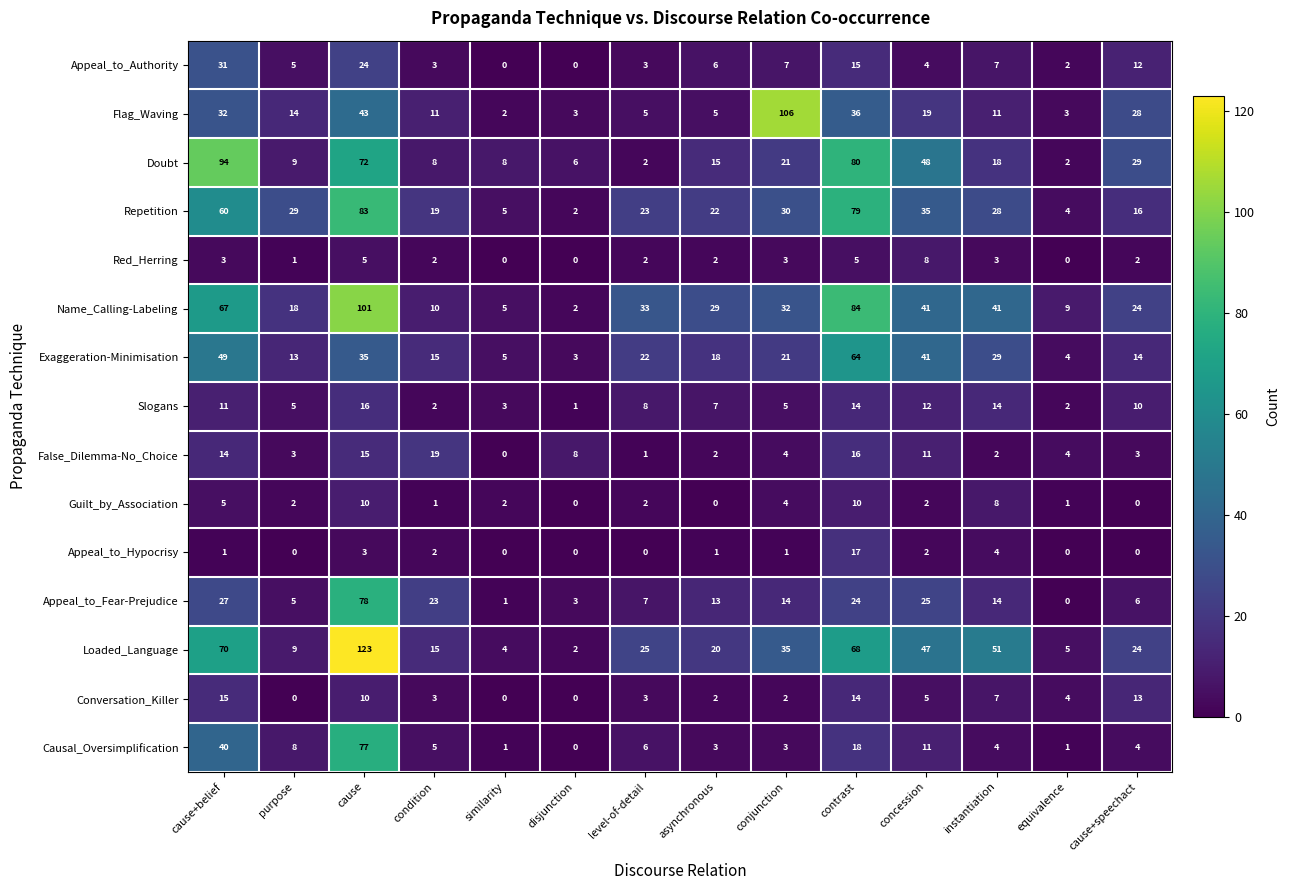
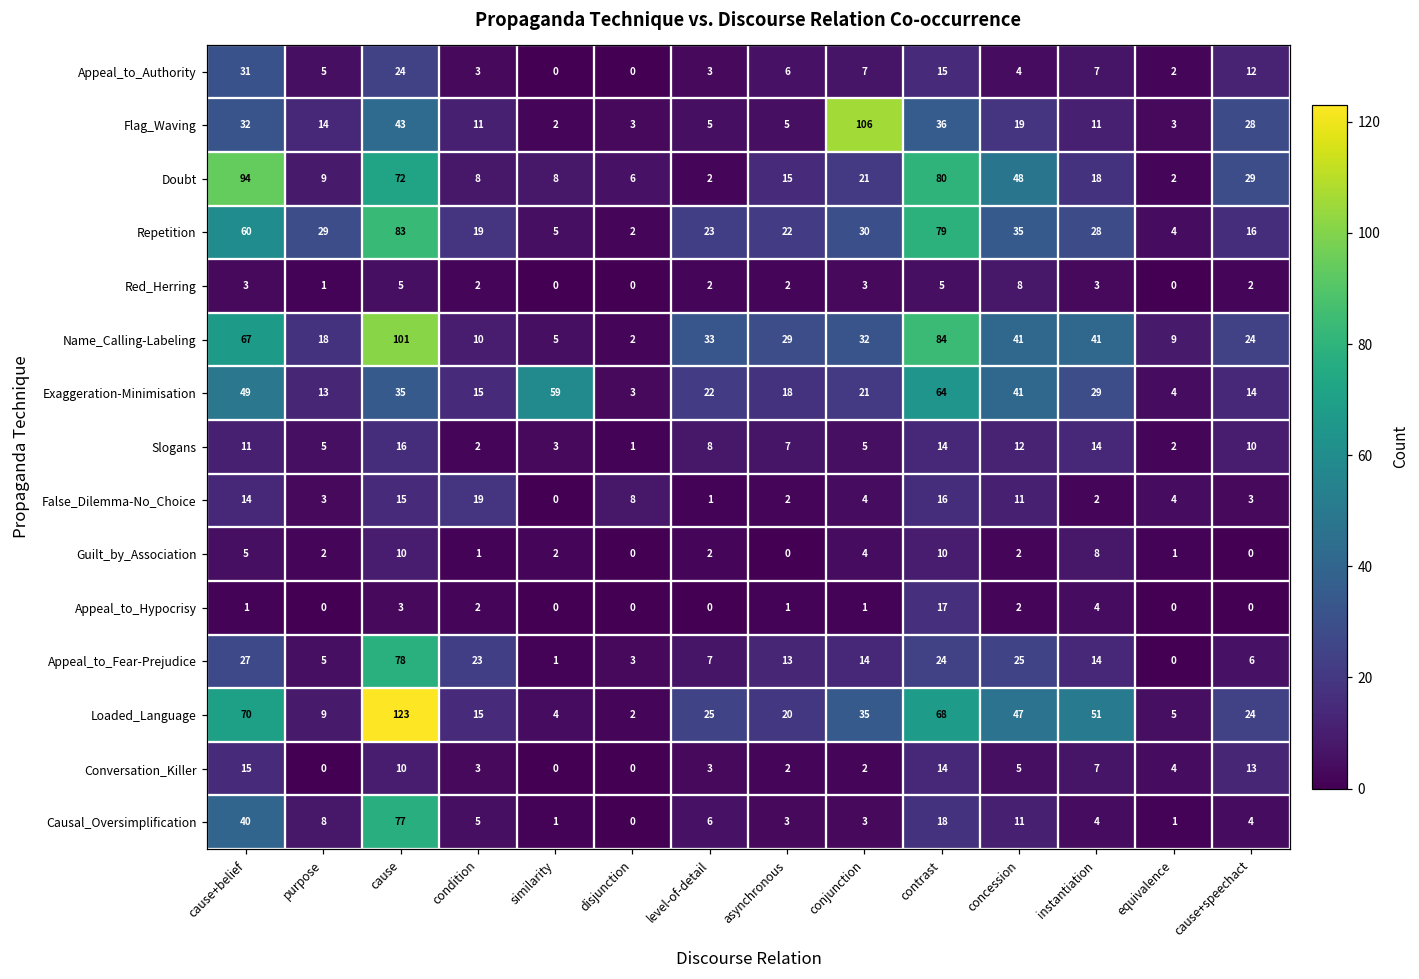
Exaggeration-Minimisation, similarity: 5 -> 59
